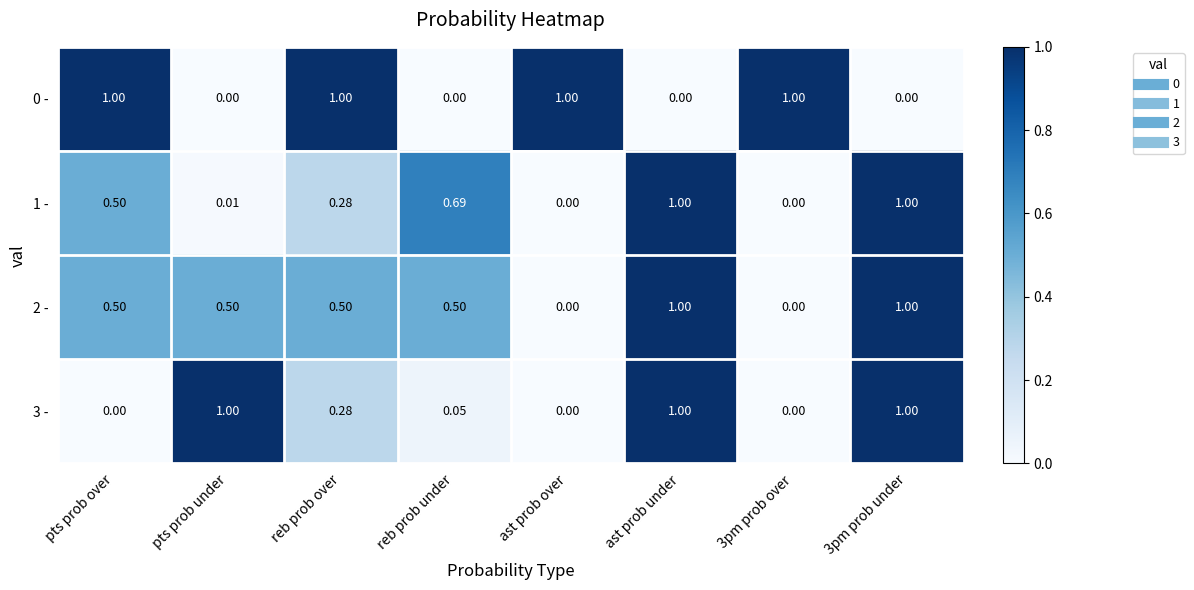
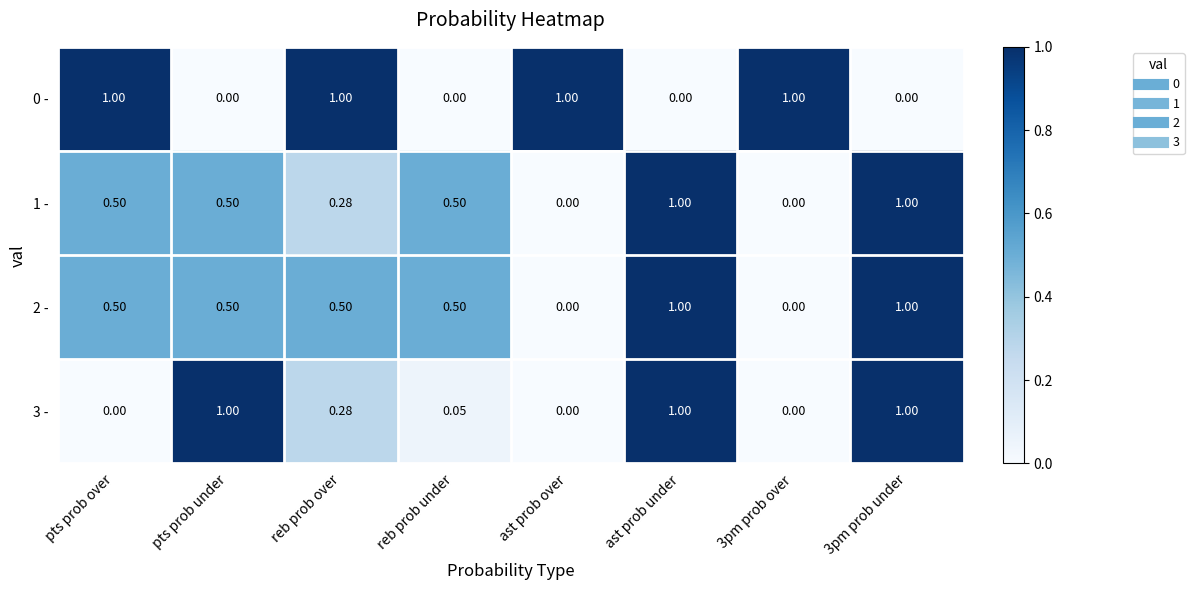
1 -, pts prob under: 0.01 -> 0.50
1 -, reb prob under: 0.69 -> 0.50
